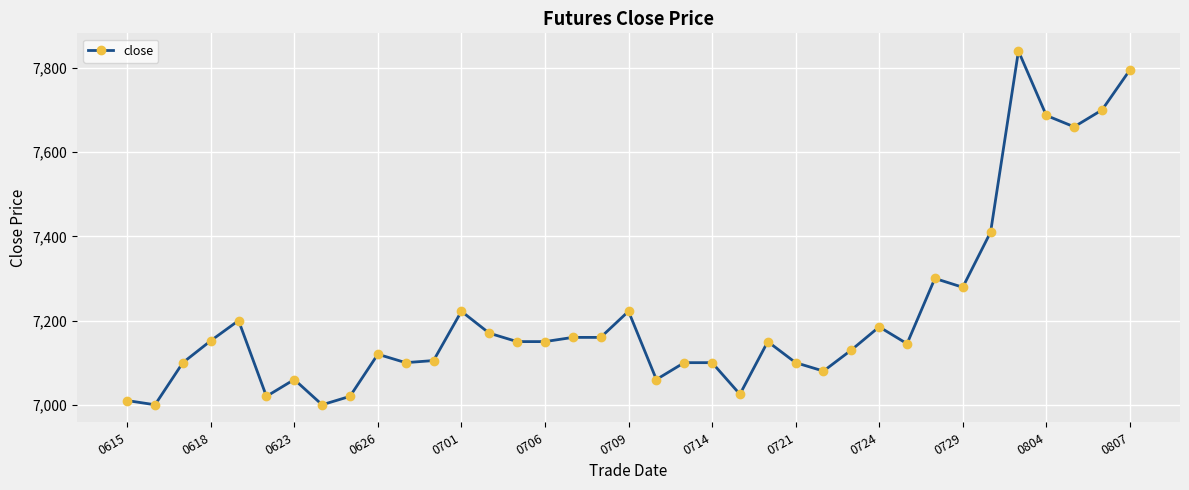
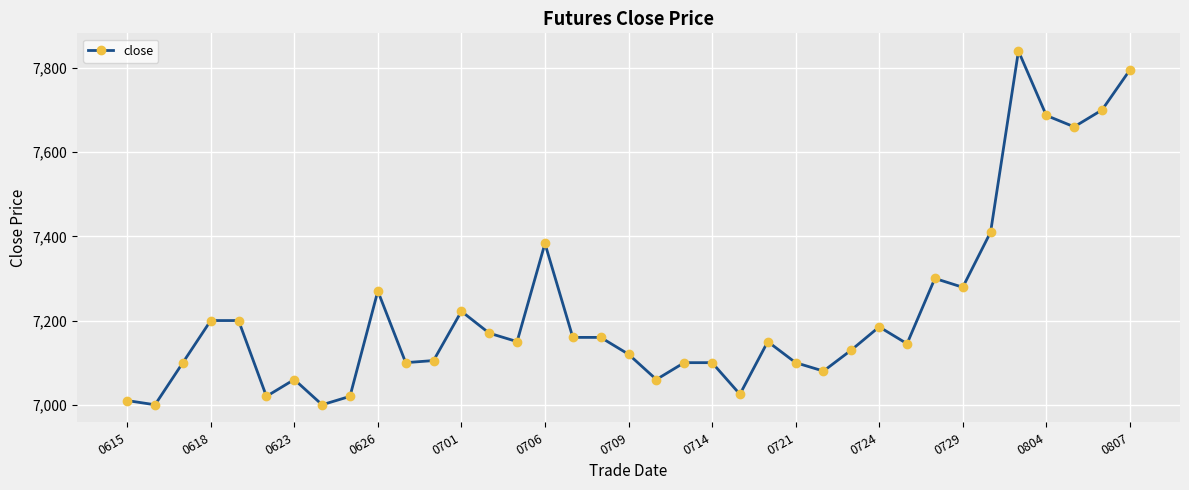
0618: 7,150 -> 7,200
0626: 7,120 -> 7,270
0706: 7,150 -> 7,380
0709: 7,220 -> 7,120
